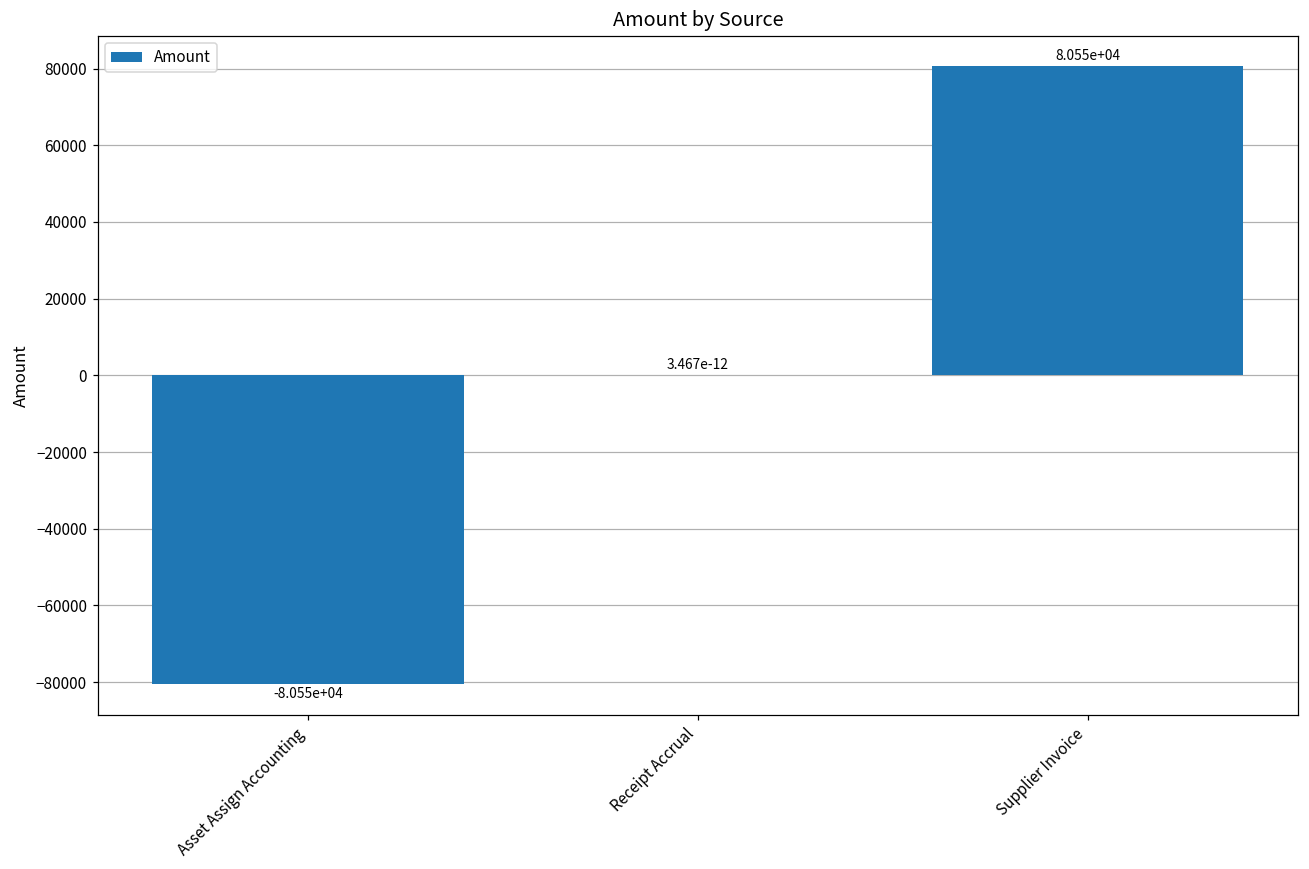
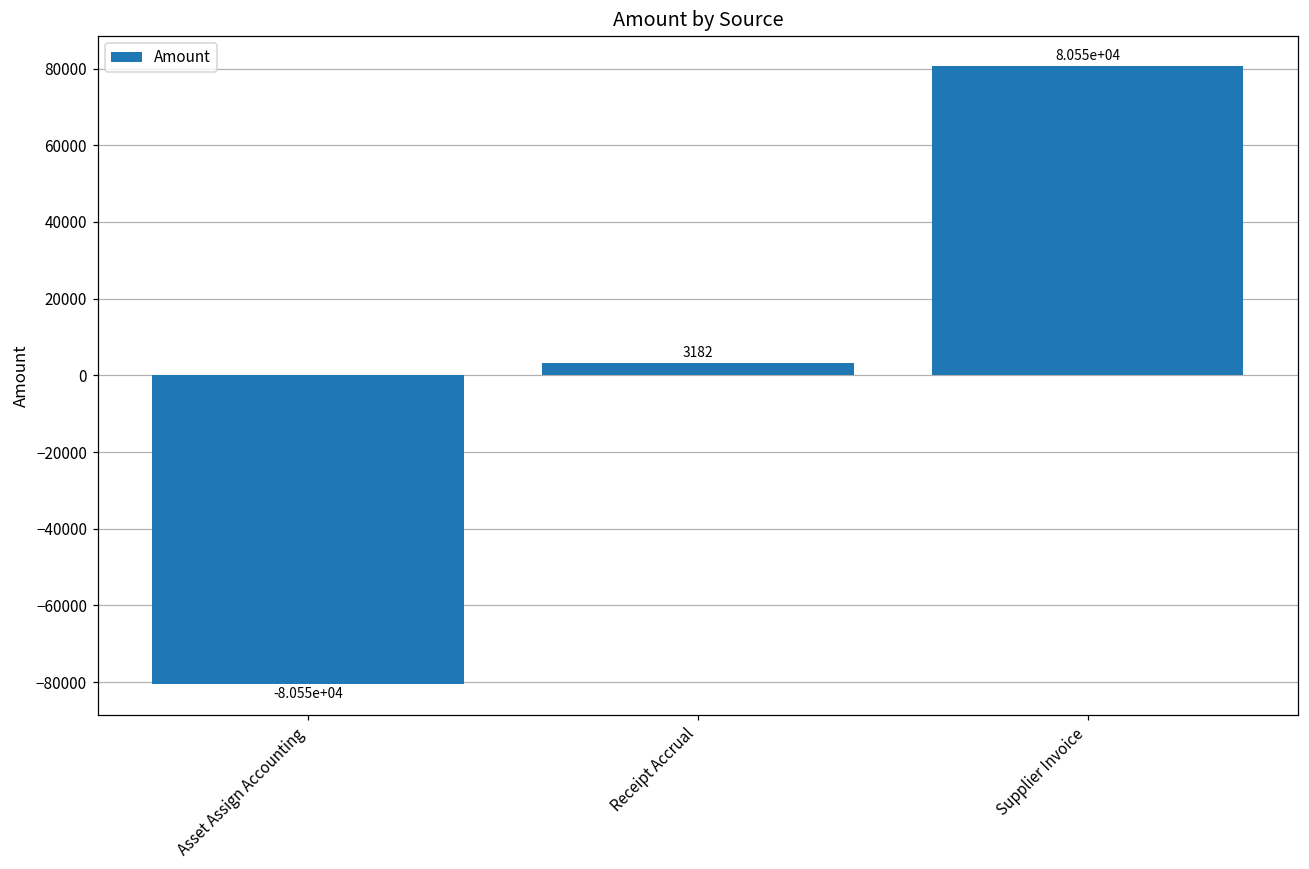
Receipt Accrual: 3.467e-12 -> 3182
